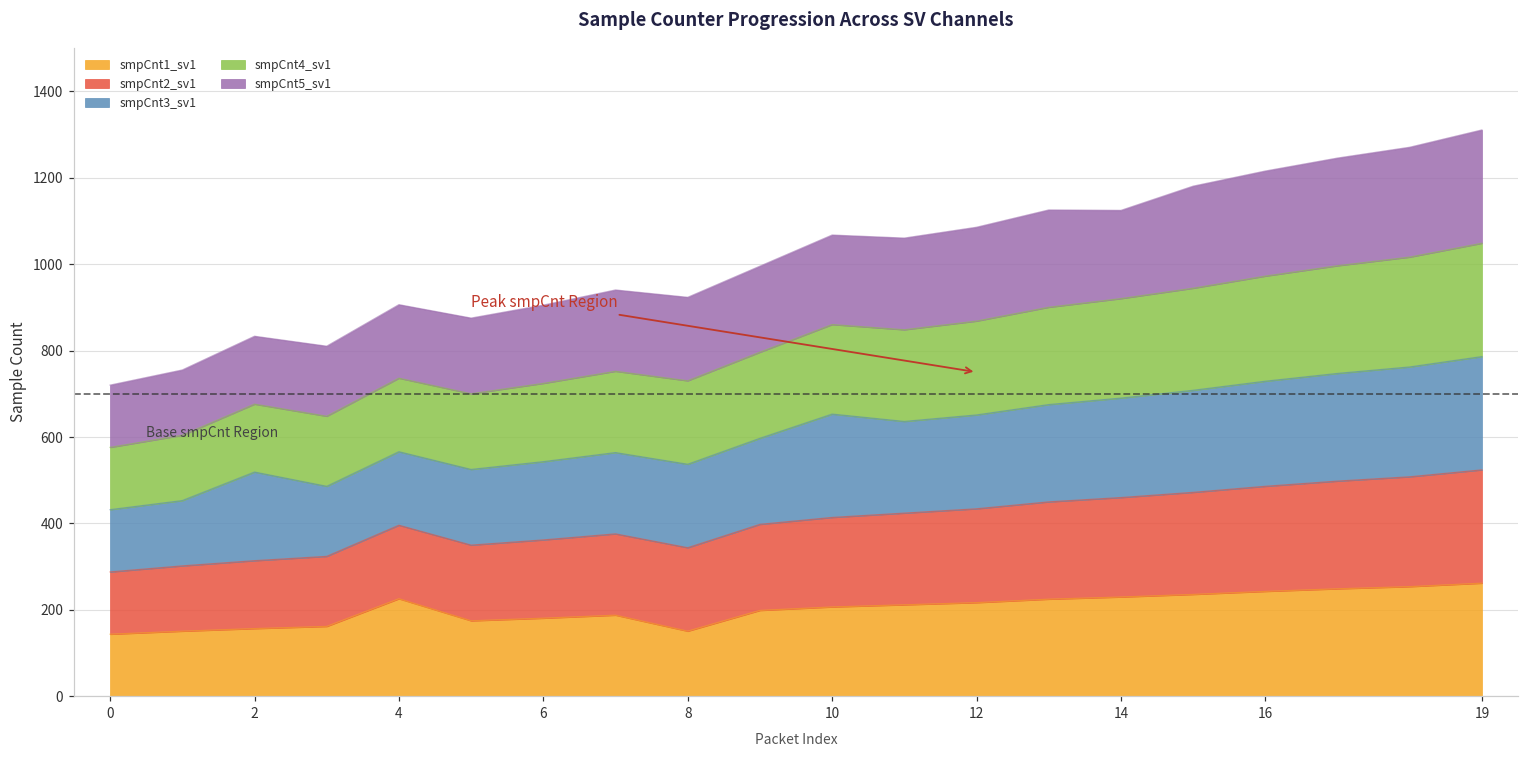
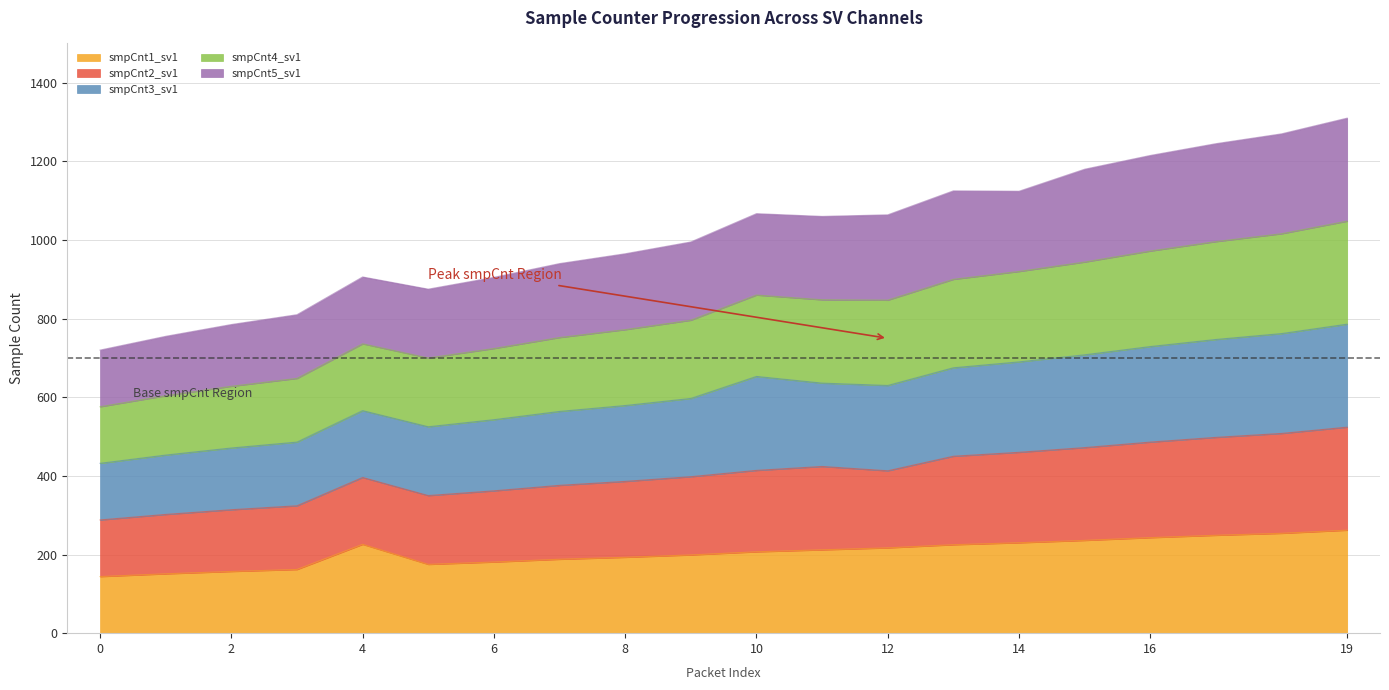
smpCnt3_sv1, 2: 210 -> 160
smpCnt1_sv1, 8: 150 -> 190
smpCnt2_sv1, 12: 220 -> 200
